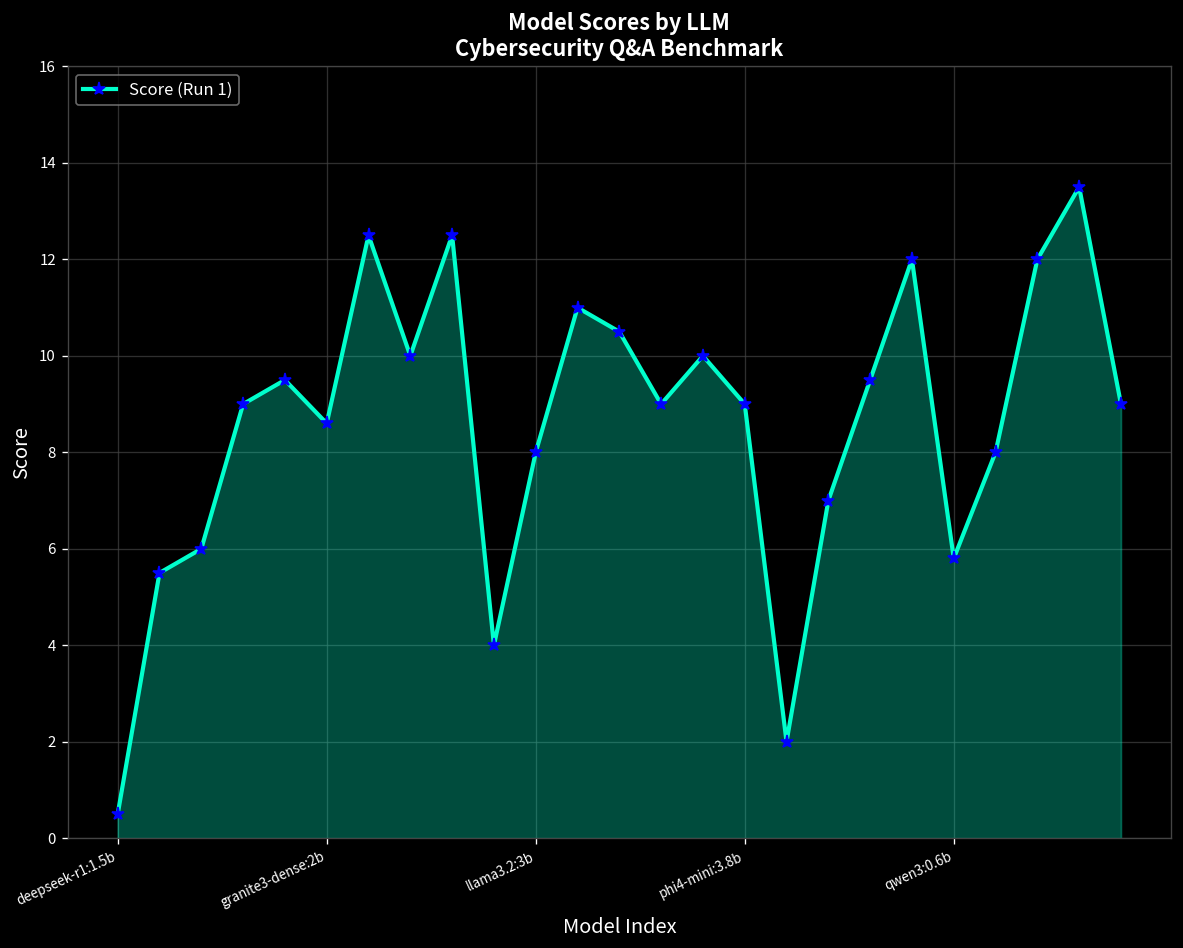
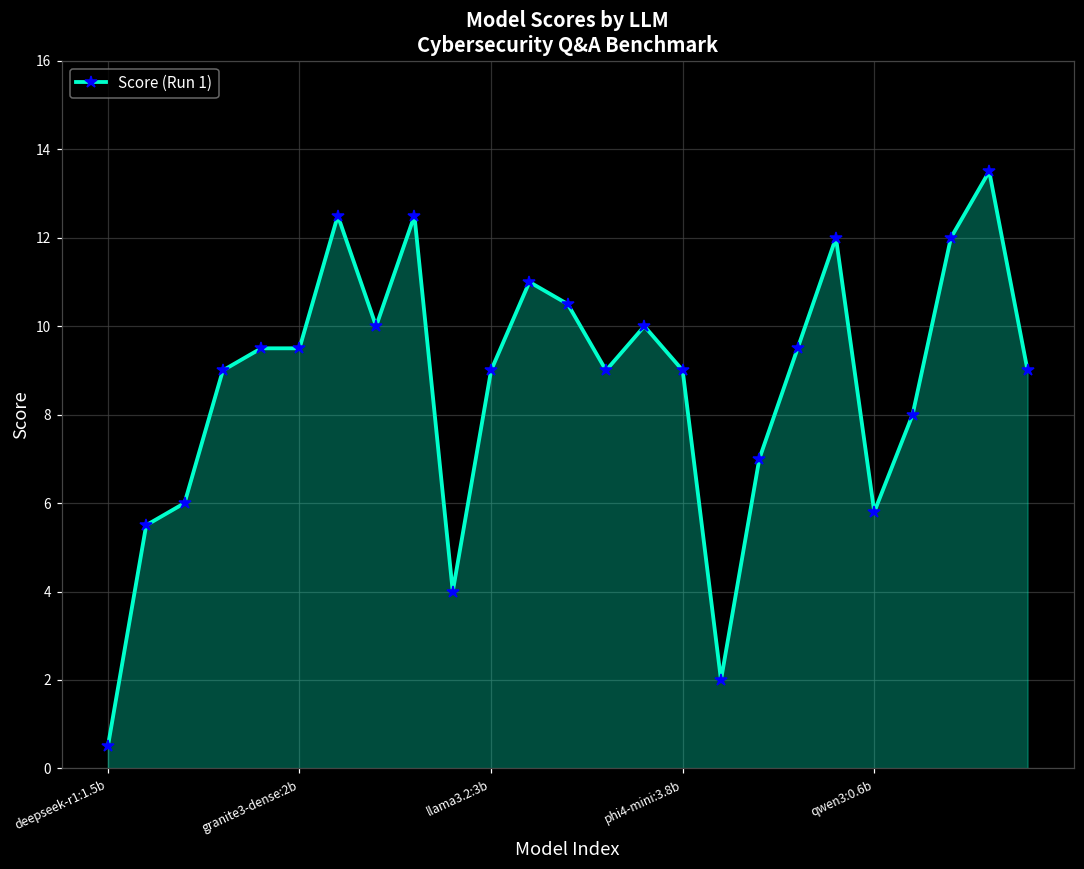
granite3-dense:2b: 8.6 -> 9.5
llama3.2:3b: 8 -> 9
